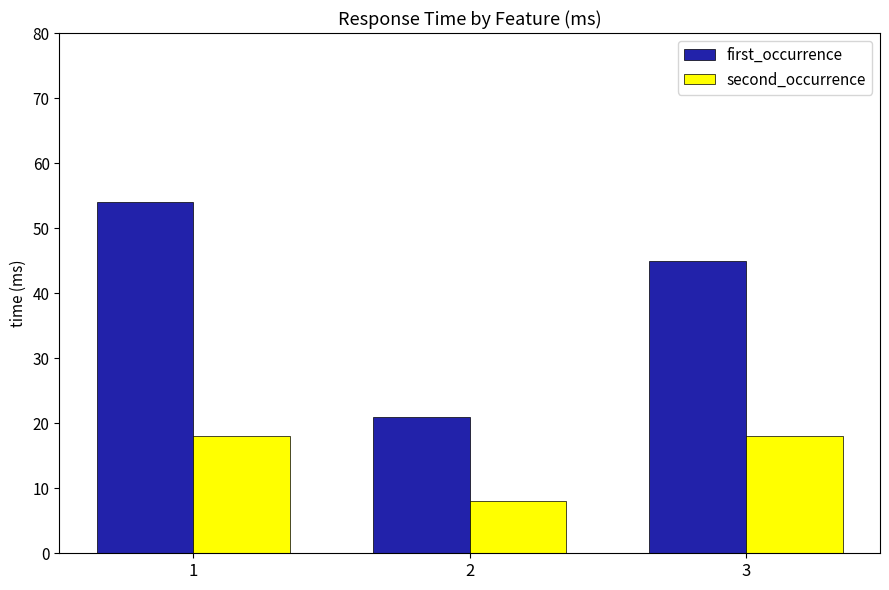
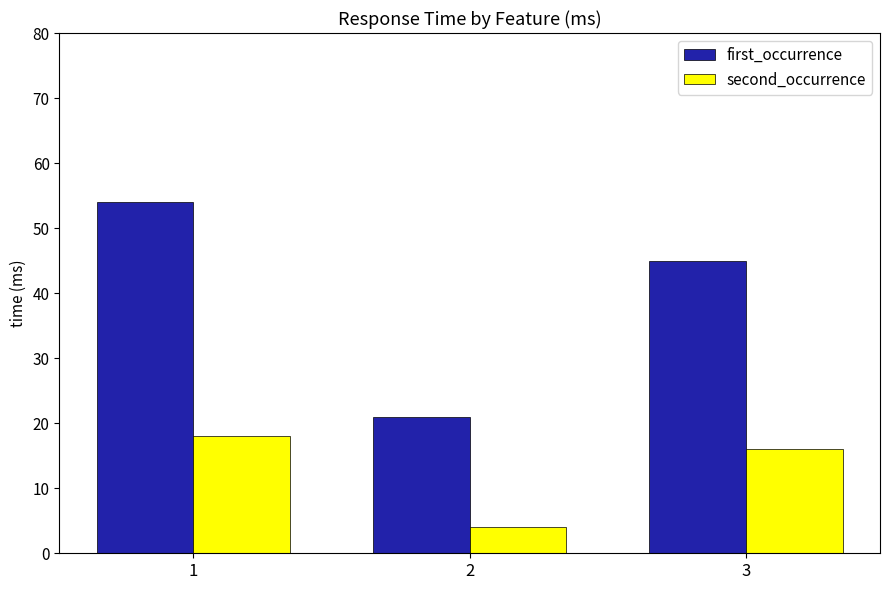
second_occurrence, 2: 8 -> 4
second_occurrence, 3: 18 -> 16
